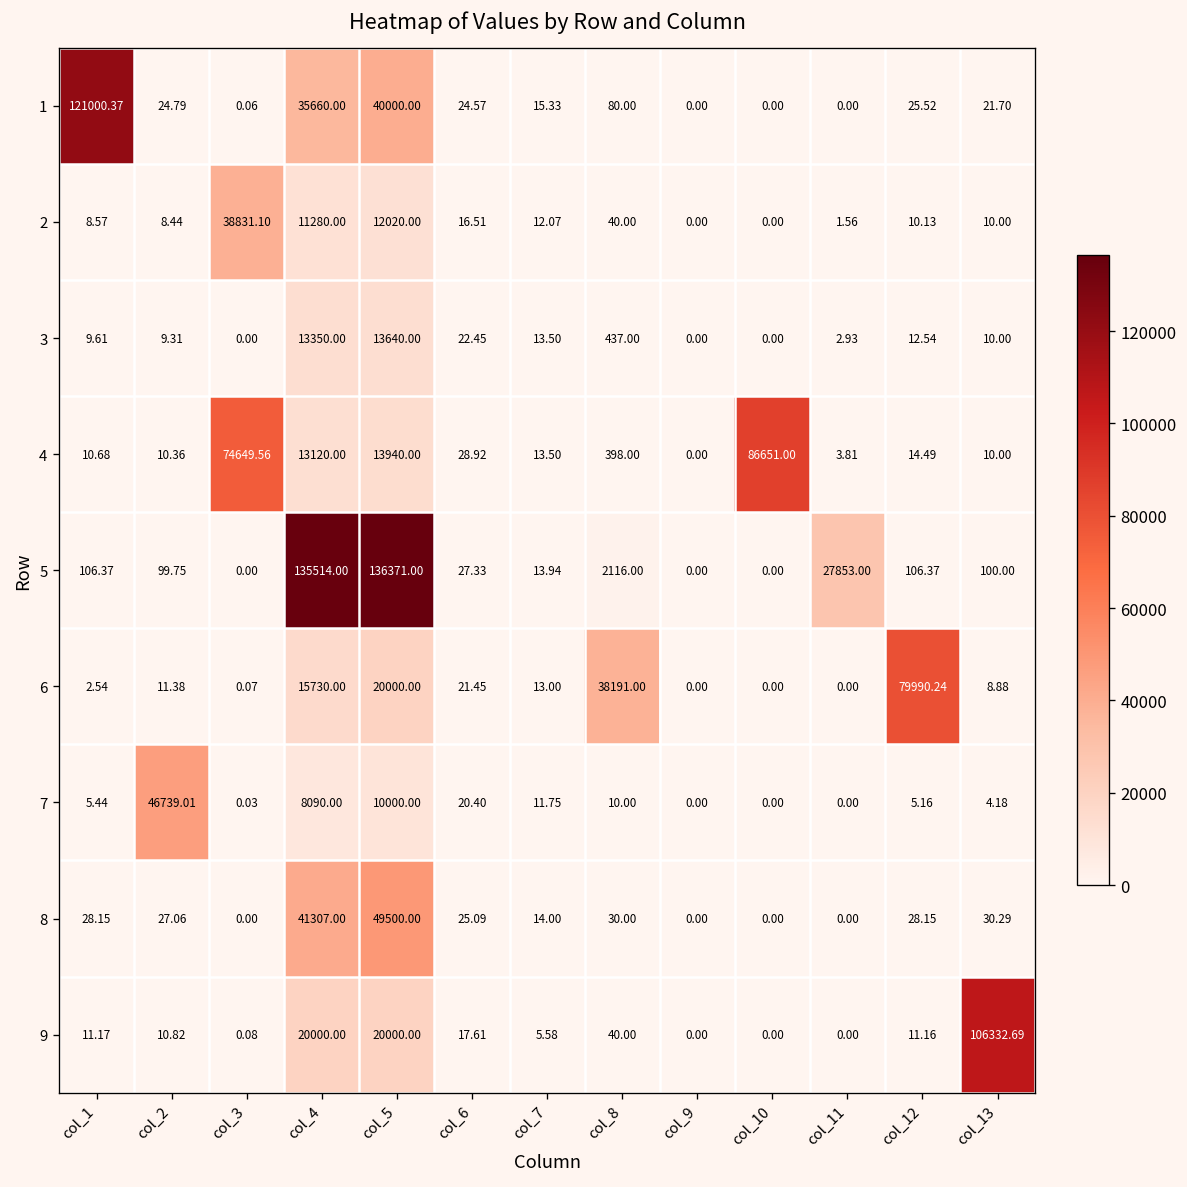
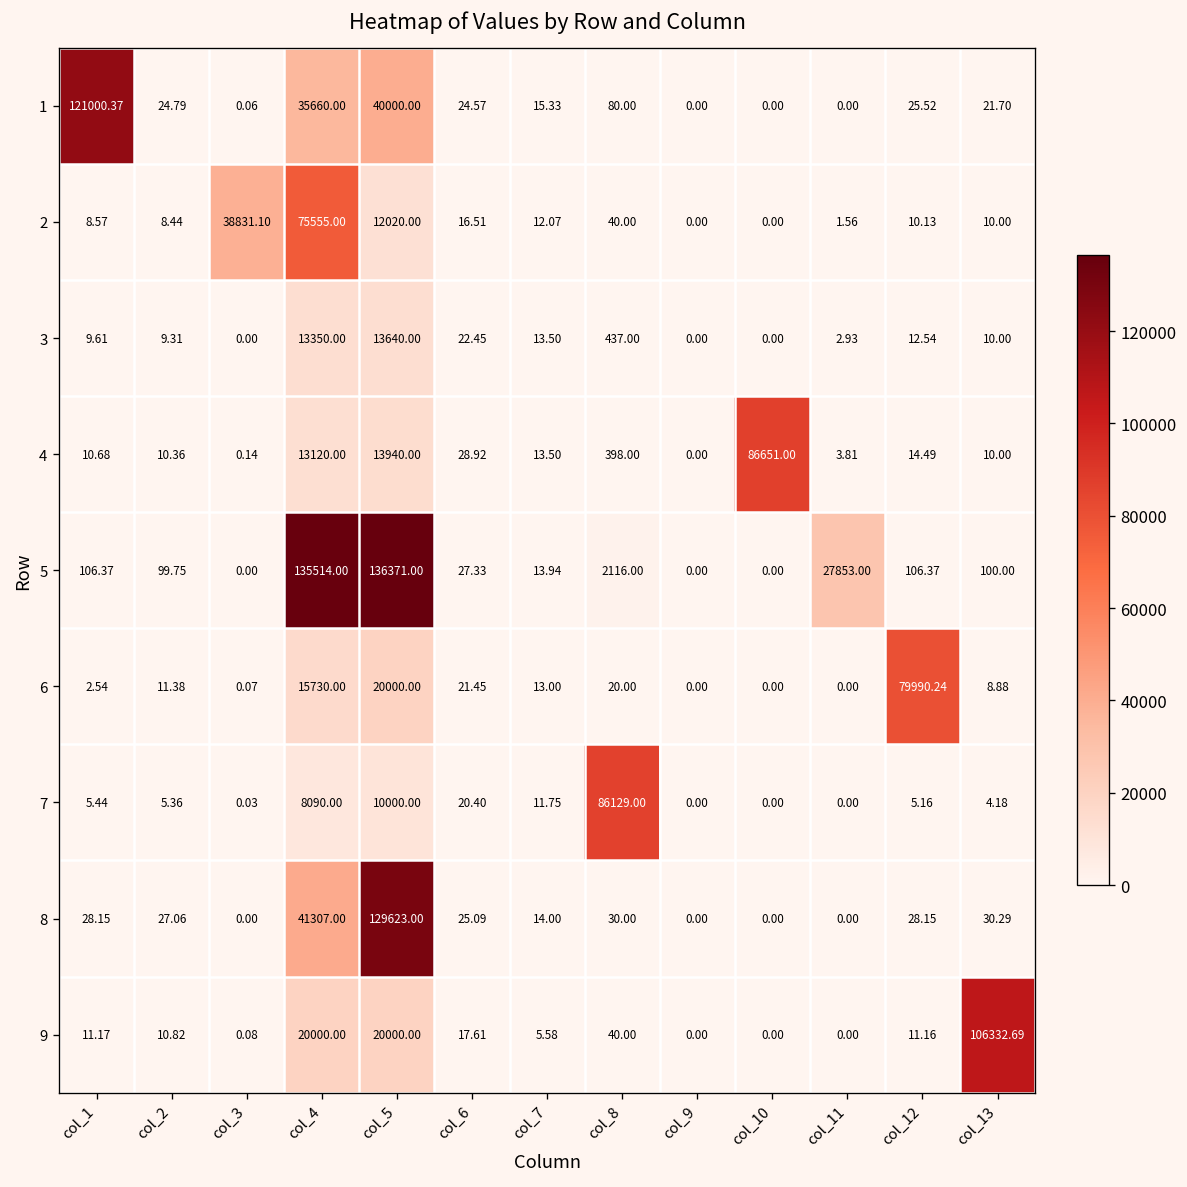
2, col_4: 11280.00 -> 75555.00
4, col_3: 74649.56 -> 0.14
6, col_8: 38191.00 -> 20.00
7, col_2: 46739.01 -> 5.36
7, col_8: 10.00 -> 86129.00
8, col_5: 49500.00 -> 129623.00
